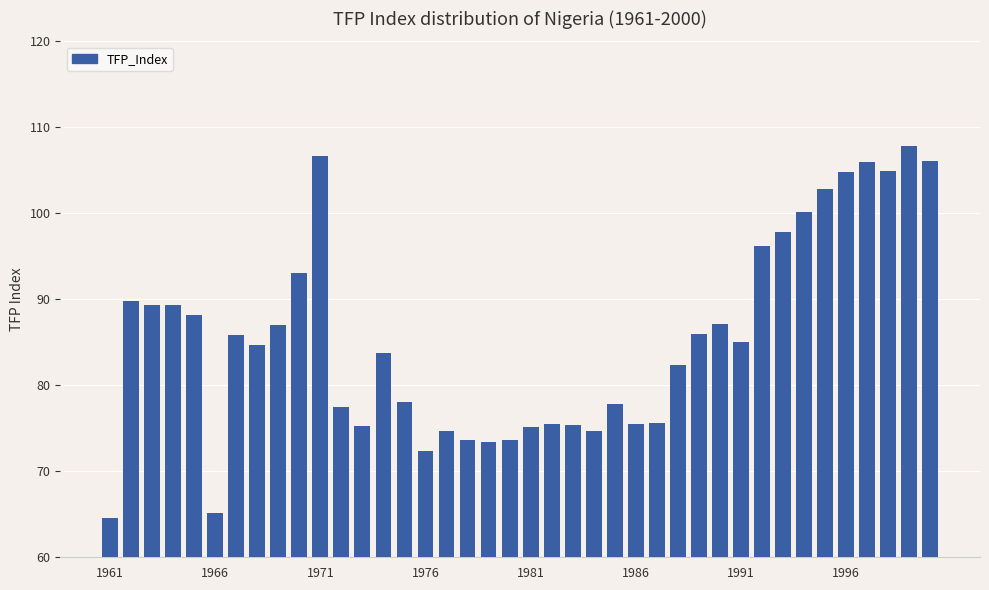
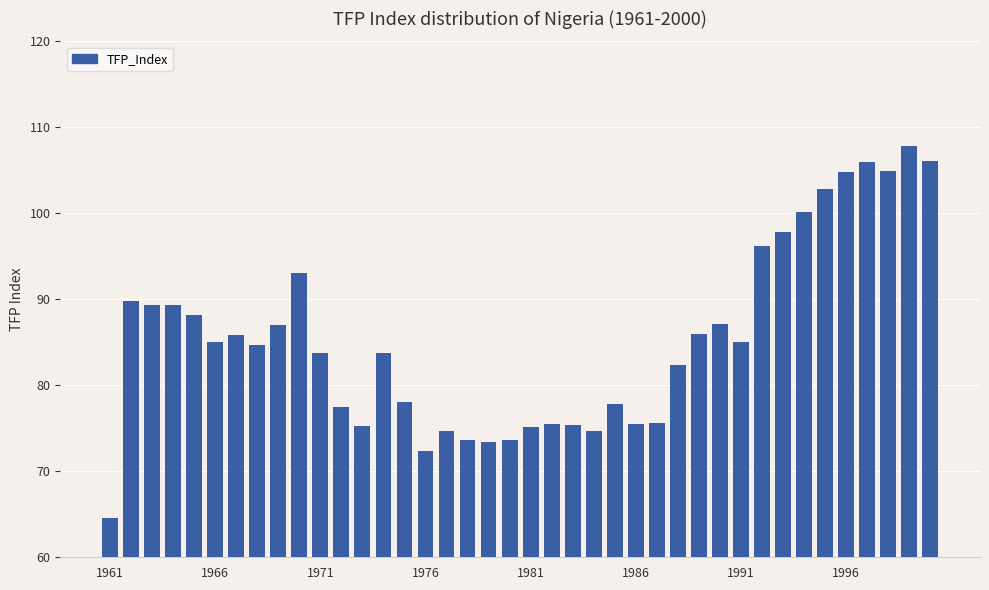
1966: 65 -> 85
1971: 107 -> 84
